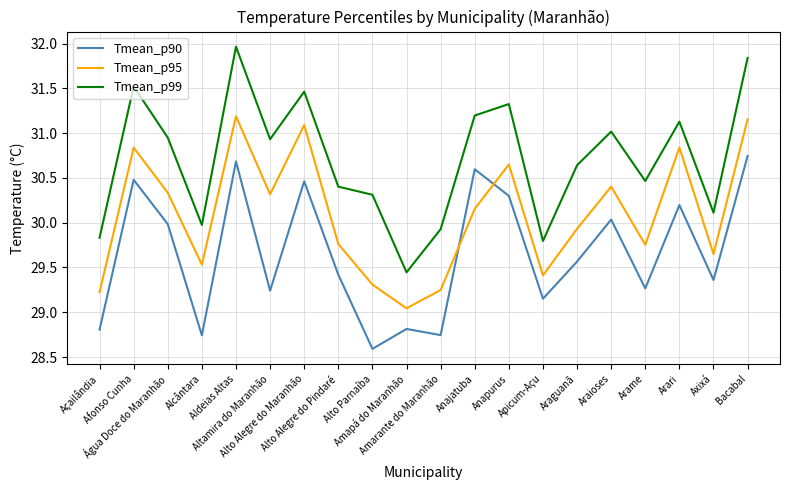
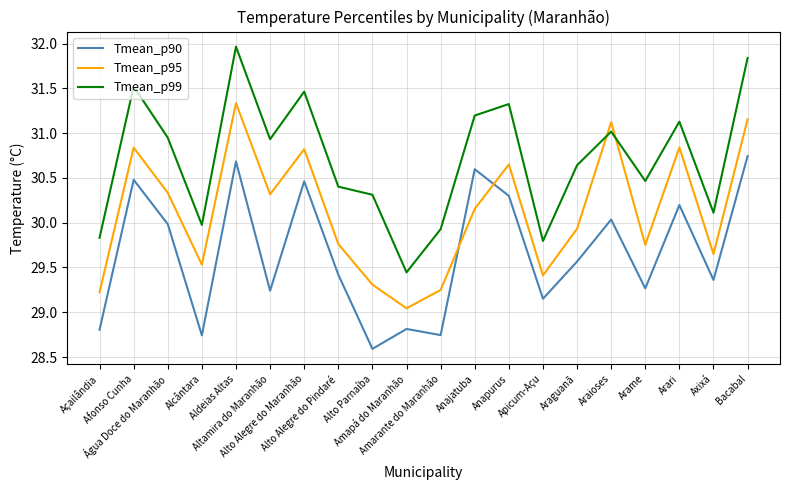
Tmean_p95, Aldeias Altas: 31.2 -> 31.3
Tmean_p95, Alto Alegre do Maranhão: 31.1 -> 30.8
Tmean_p95, Araioses: 30.4 -> 31.1
